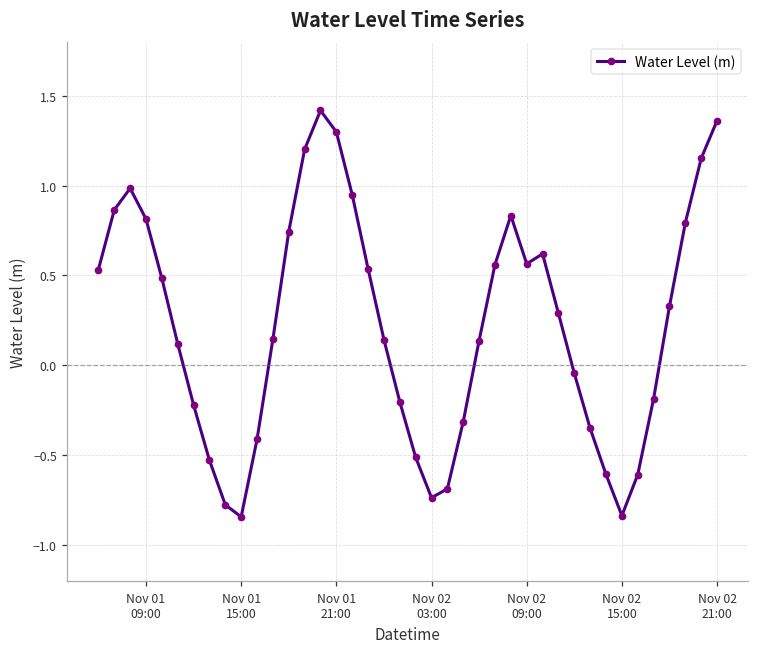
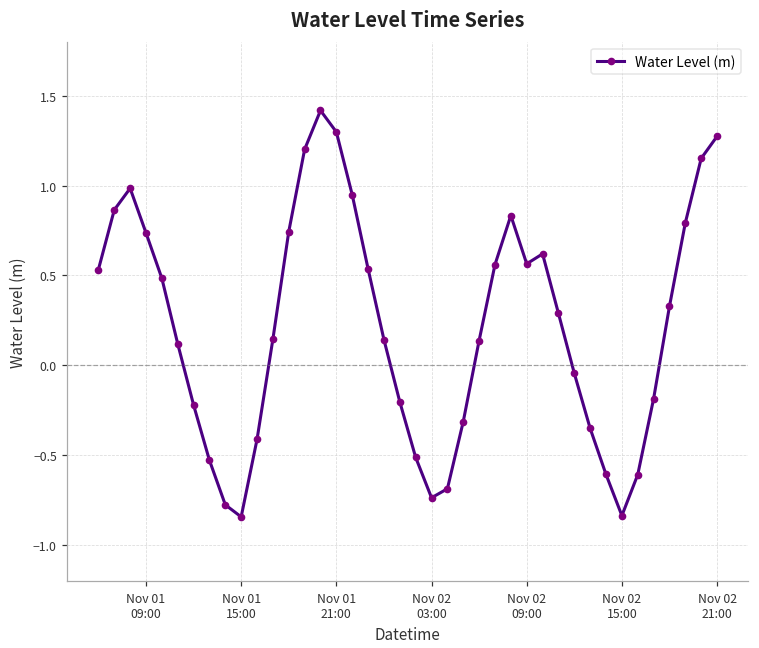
Nov 01 09:00: 0.81 -> 0.74
Nov 02 21:00: 1.36 -> 1.27
